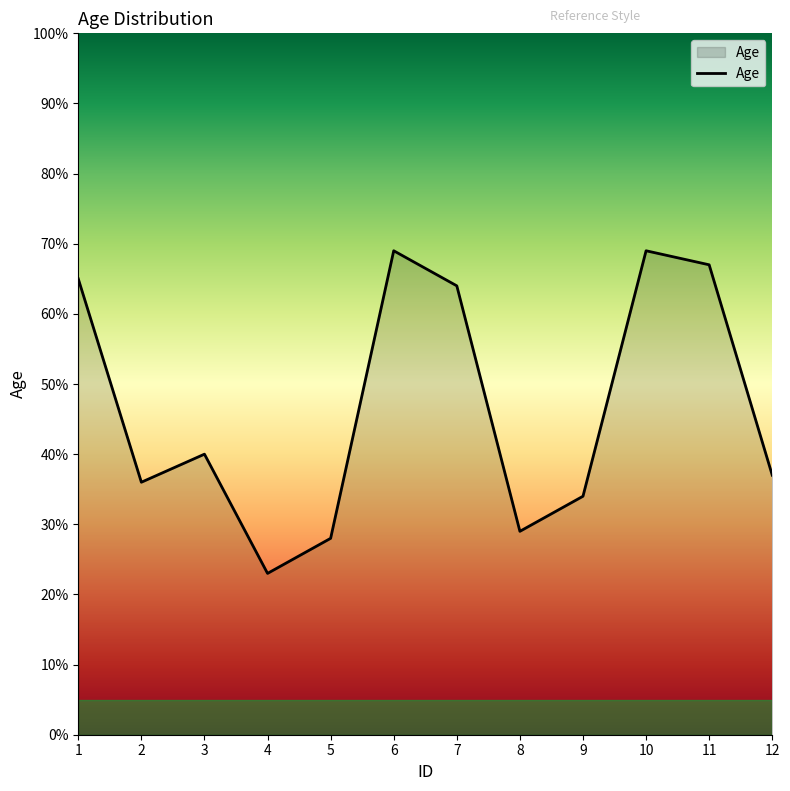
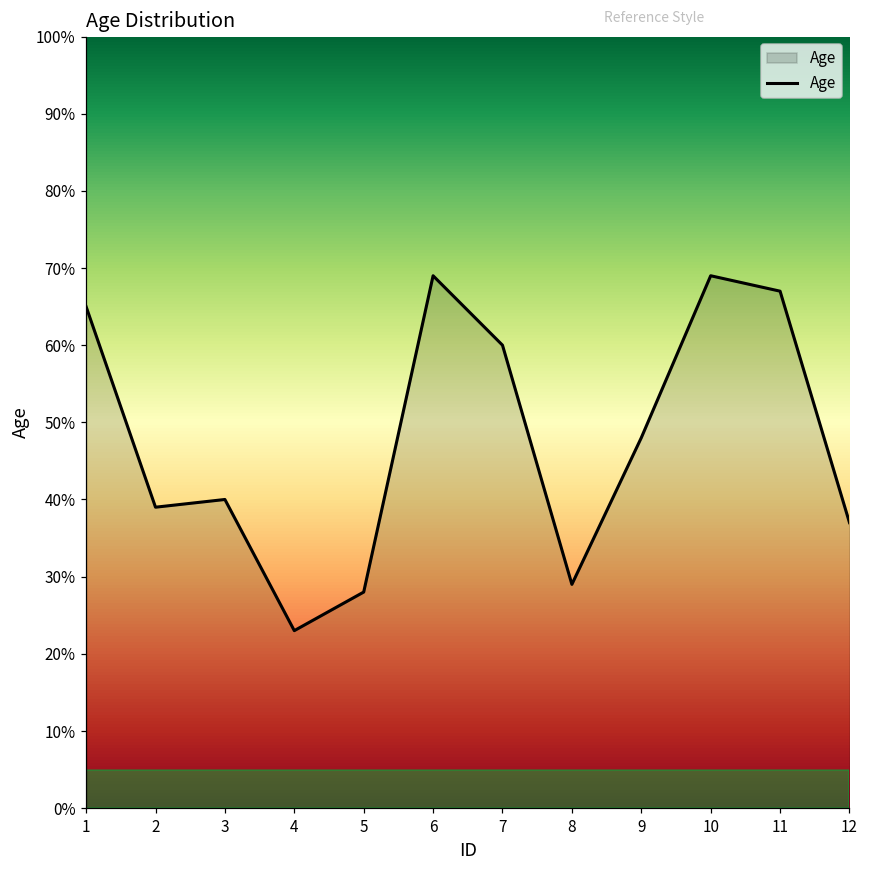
2: 36% -> 39%
7: 64% -> 60%
9: 34% -> 48%
